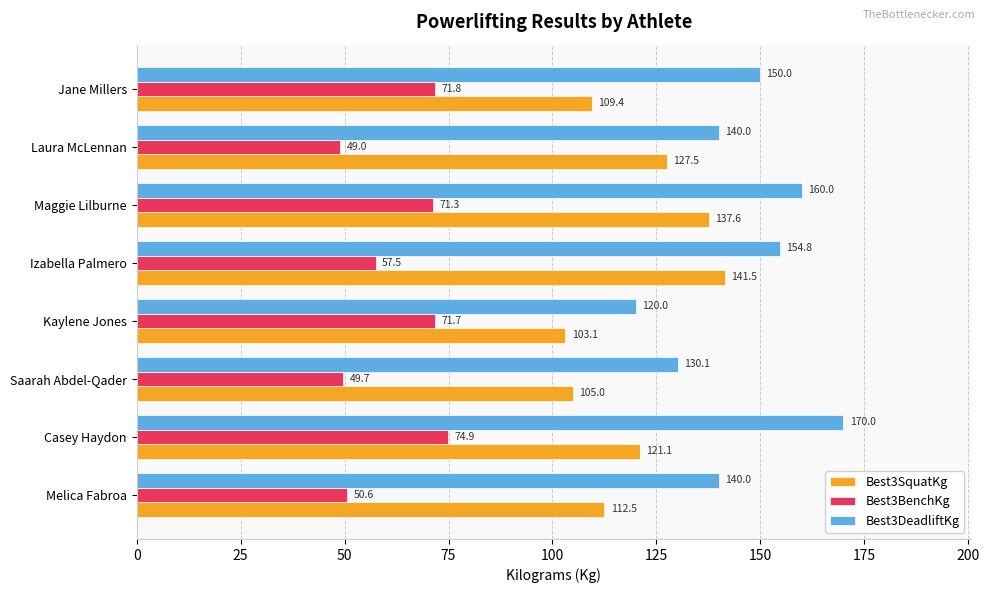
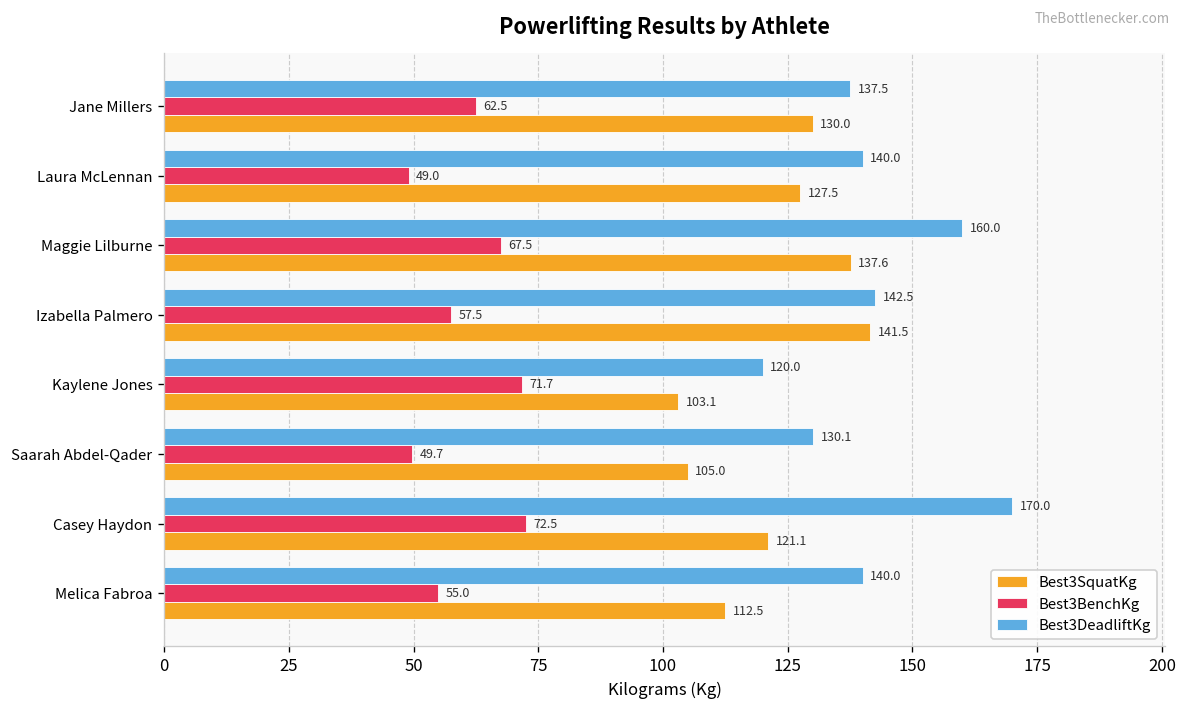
Best3DeadliftKg, Jane Millers: 150.0 -> 137.5
Best3BenchKg, Jane Millers: 71.8 -> 62.5
Best3SquatKg, Jane Millers: 109.4 -> 130.0
Best3BenchKg, Maggie Lilburne: 71.3 -> 67.5
Best3DeadliftKg, Izabella Palmero: 154.8 -> 142.5
Best3BenchKg, Casey Haydon: 74.9 -> 72.5
Best3BenchKg, Melica Fabroa: 50.6 -> 55.0
